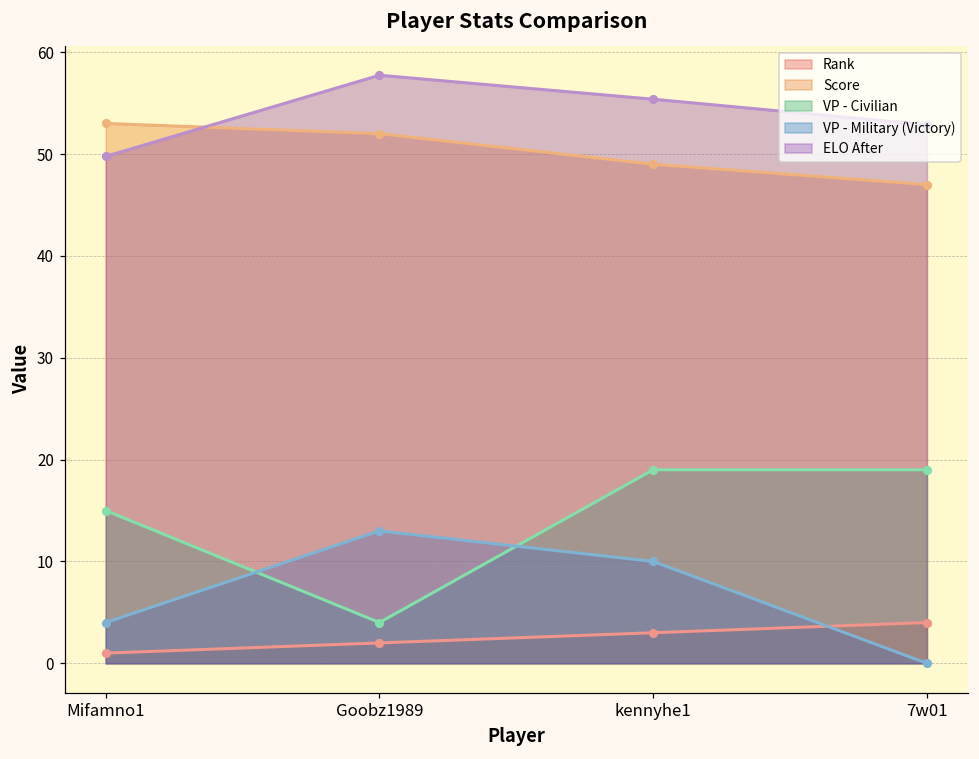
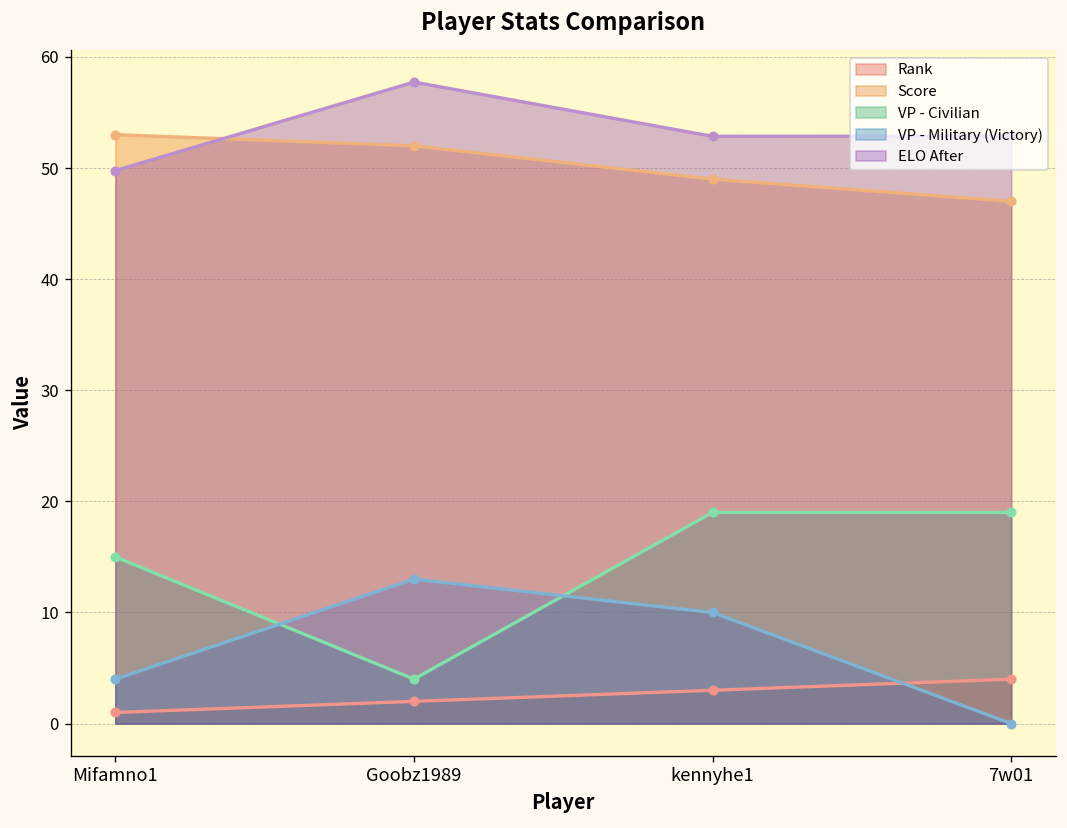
ELO After, kennyhe1: 55 -> 53
